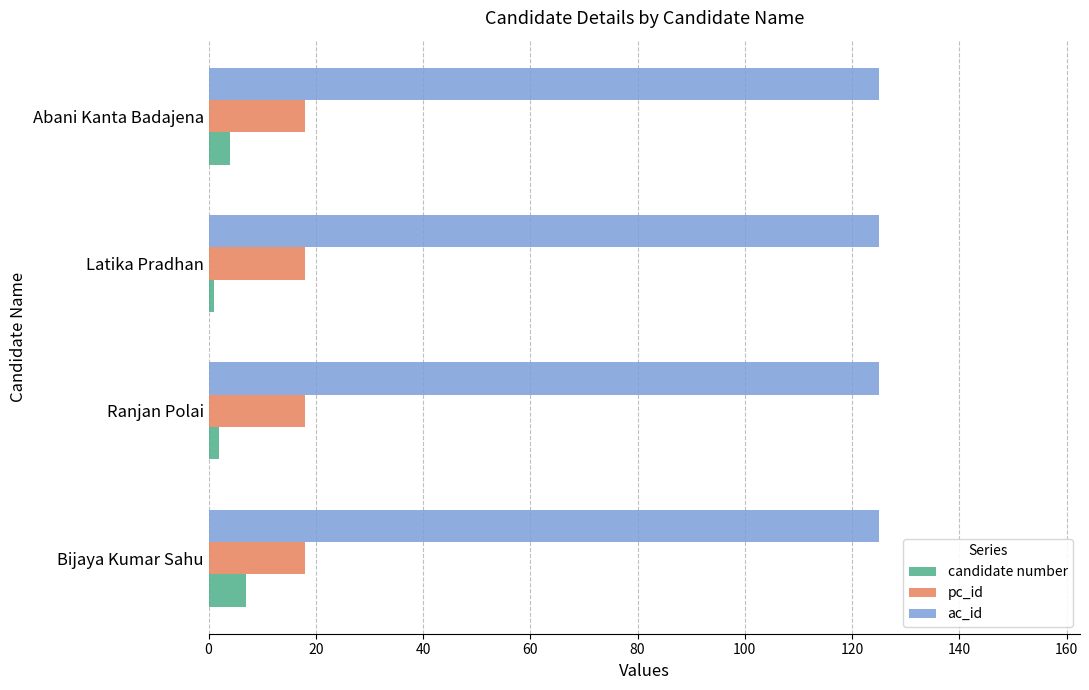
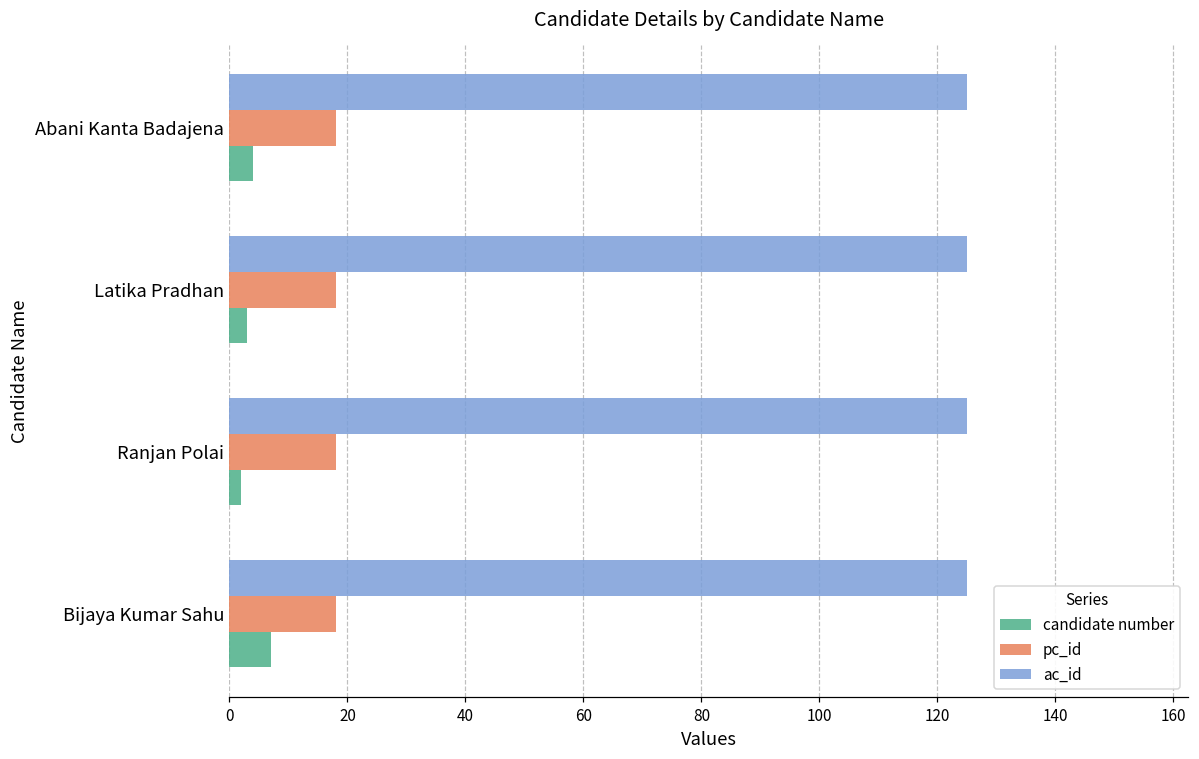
candidate number, Latika Pradhan: 1 -> 3
